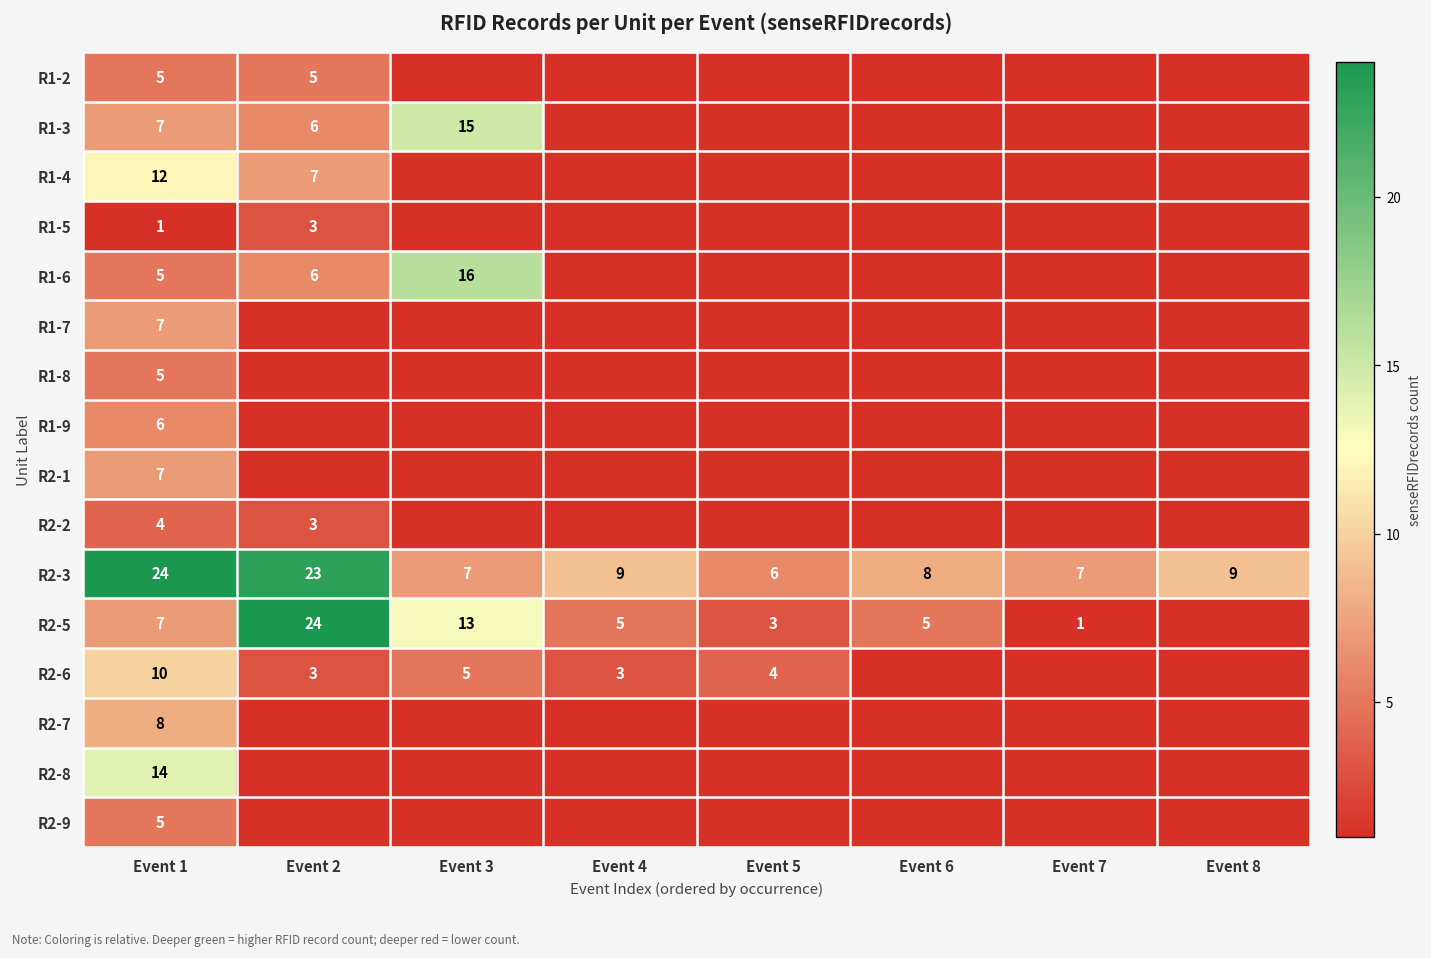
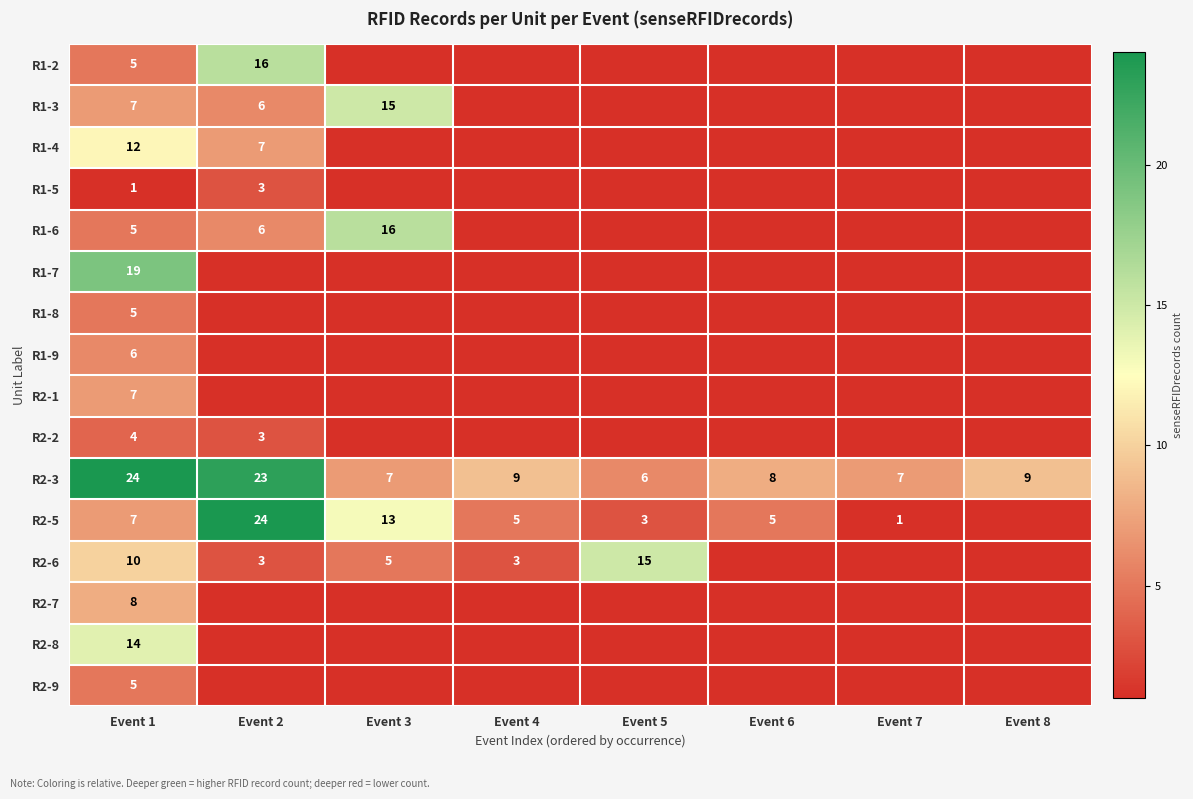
R1-2, Event 2: 5 -> 16
R1-7, Event 1: 7 -> 19
R2-6, Event 5: 4 -> 15
